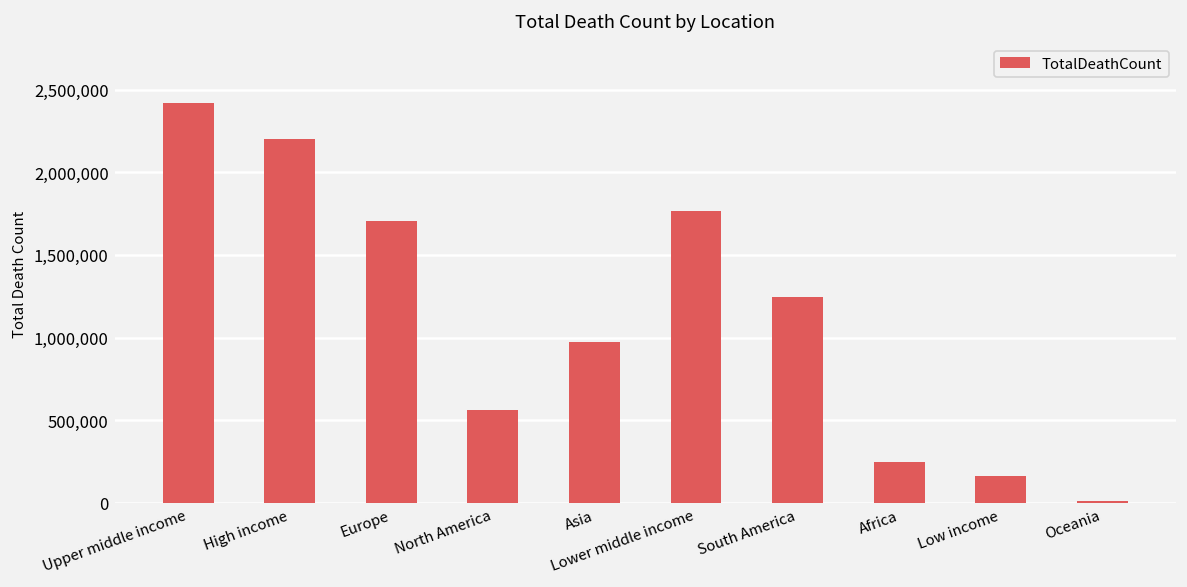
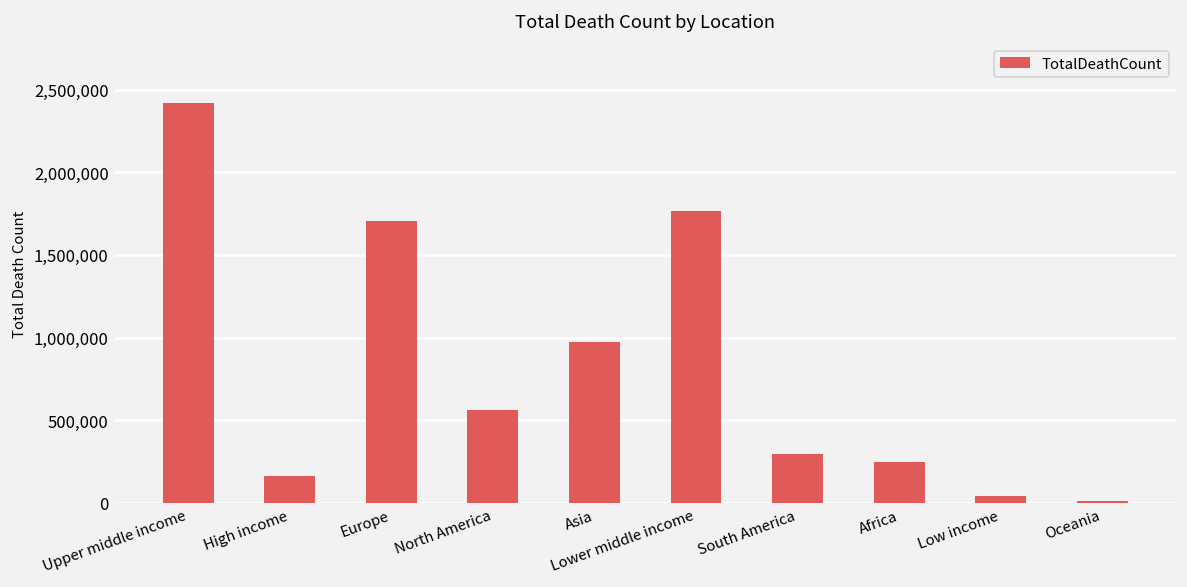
High income: 2,200,000 -> 160,000
South America: 1,250,000 -> 290,000
Low income: 160,000 -> 40,000
